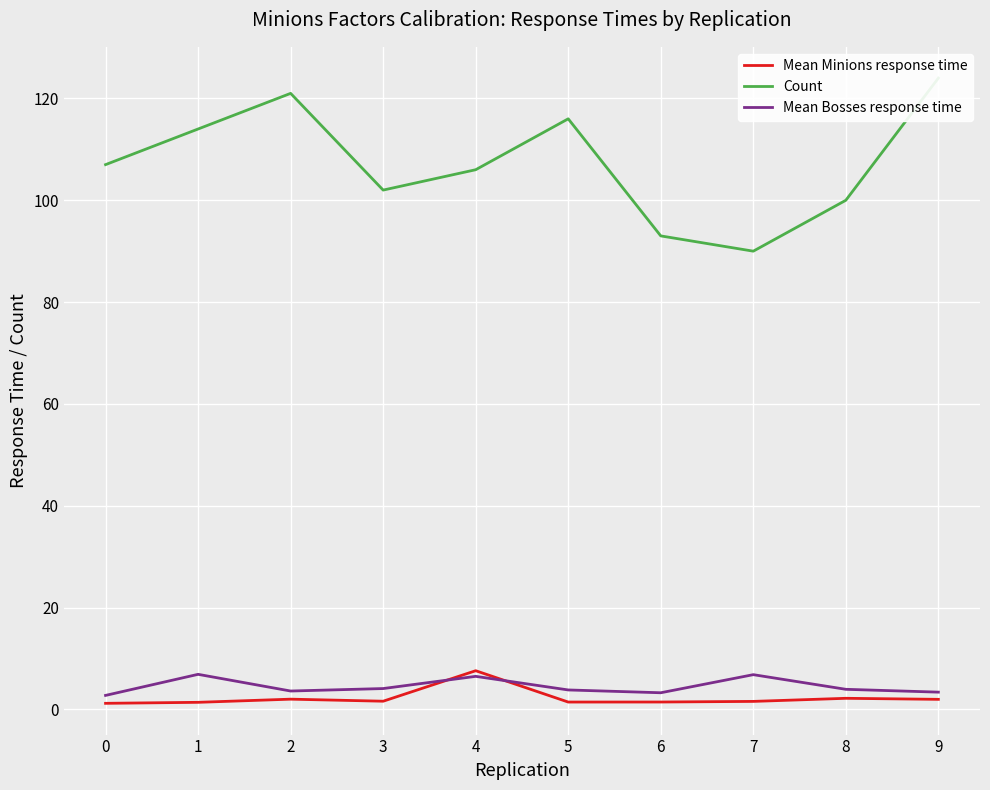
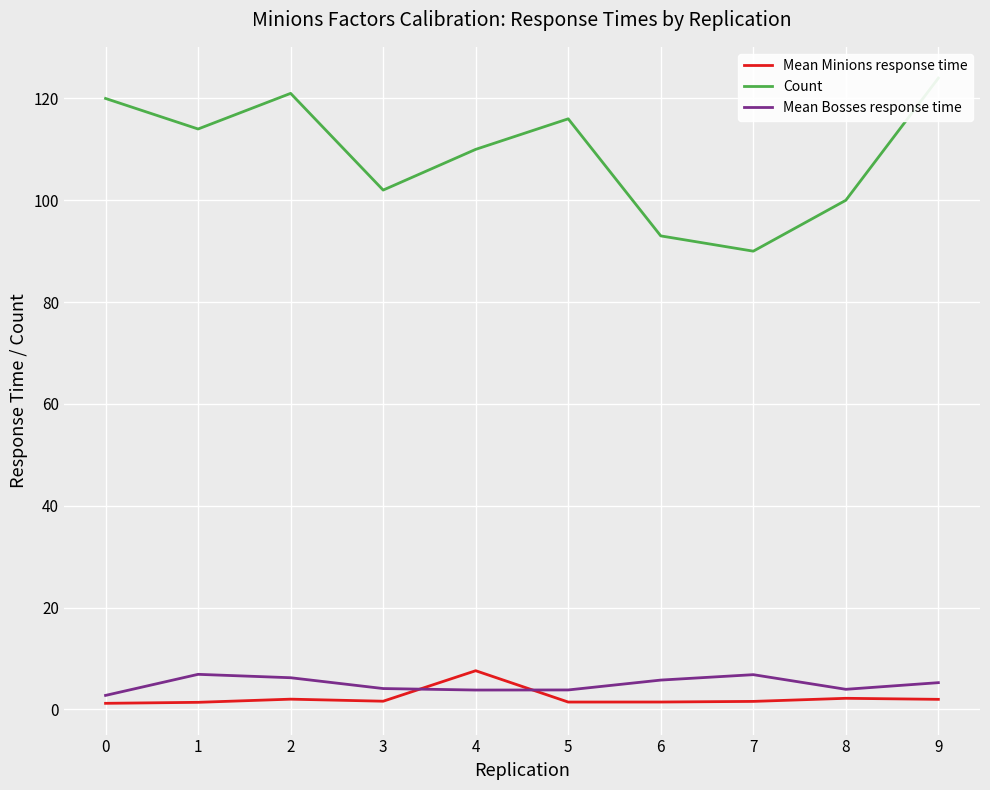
Count, 0: 107 -> 120
Mean Bosses response time, 2: 4 -> 6
Count, 4: 106 -> 110
Mean Bosses response time, 4: 6 -> 4
Mean Bosses response time, 6: 3 -> 6
Mean Bosses response time, 9: 3 -> 5
